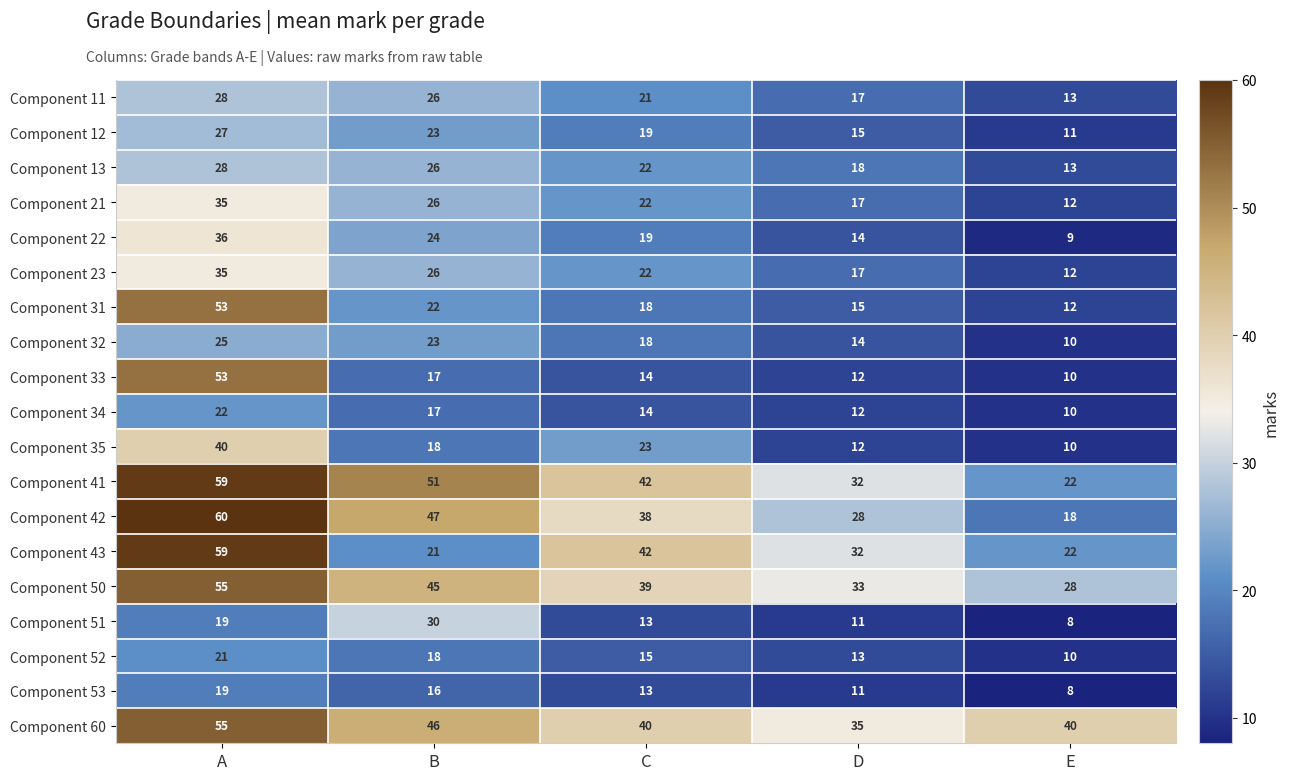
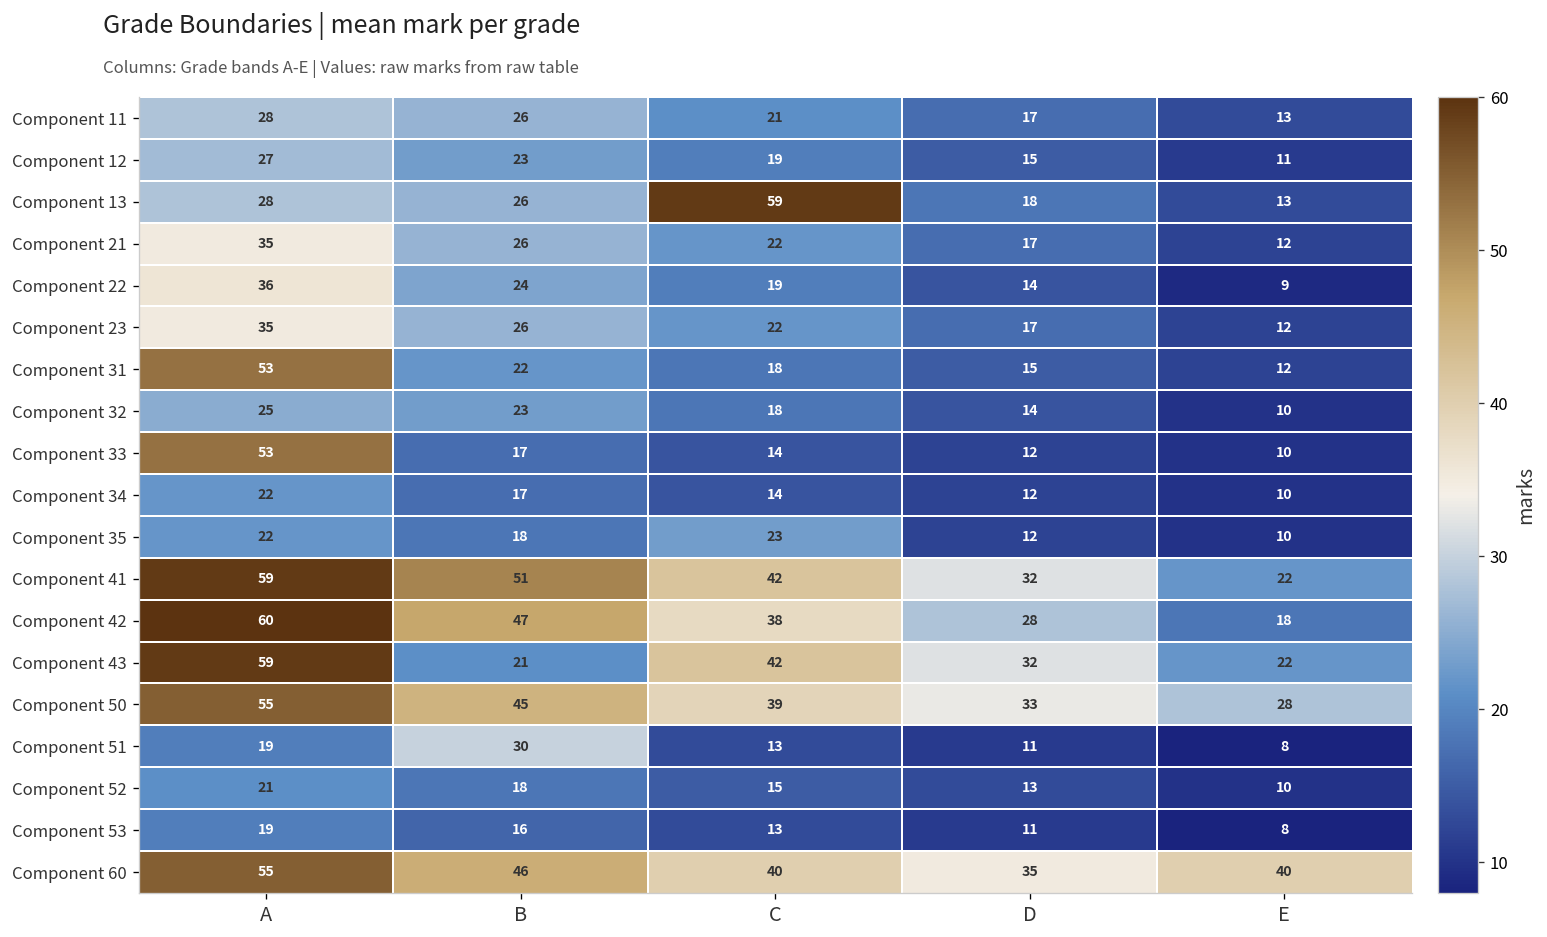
Component 13, C: 22 -> 59
Component 35, A: 40 -> 22
